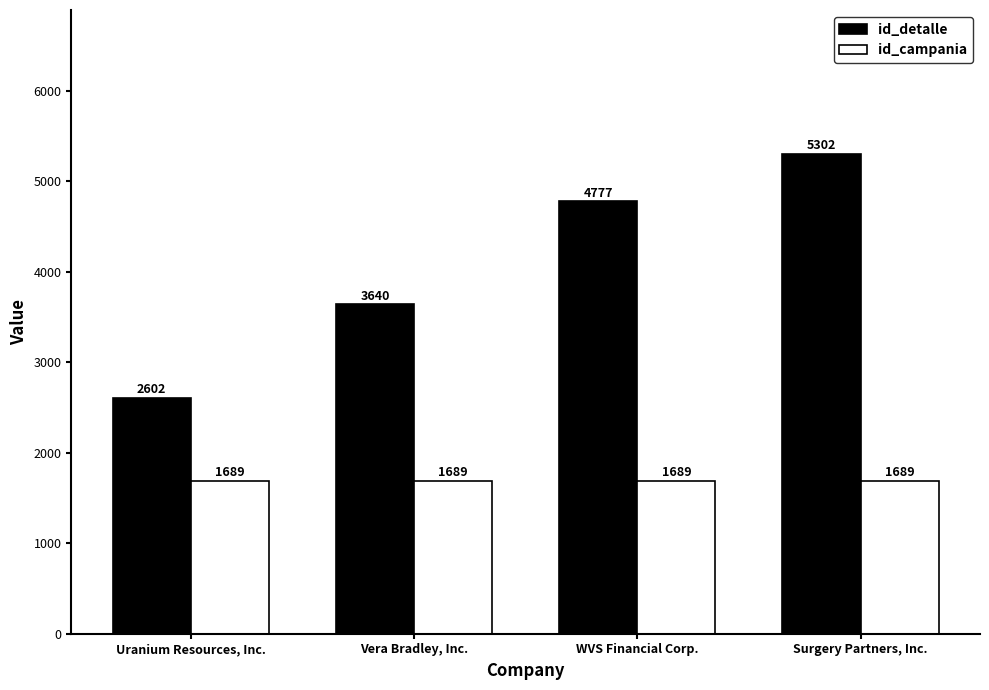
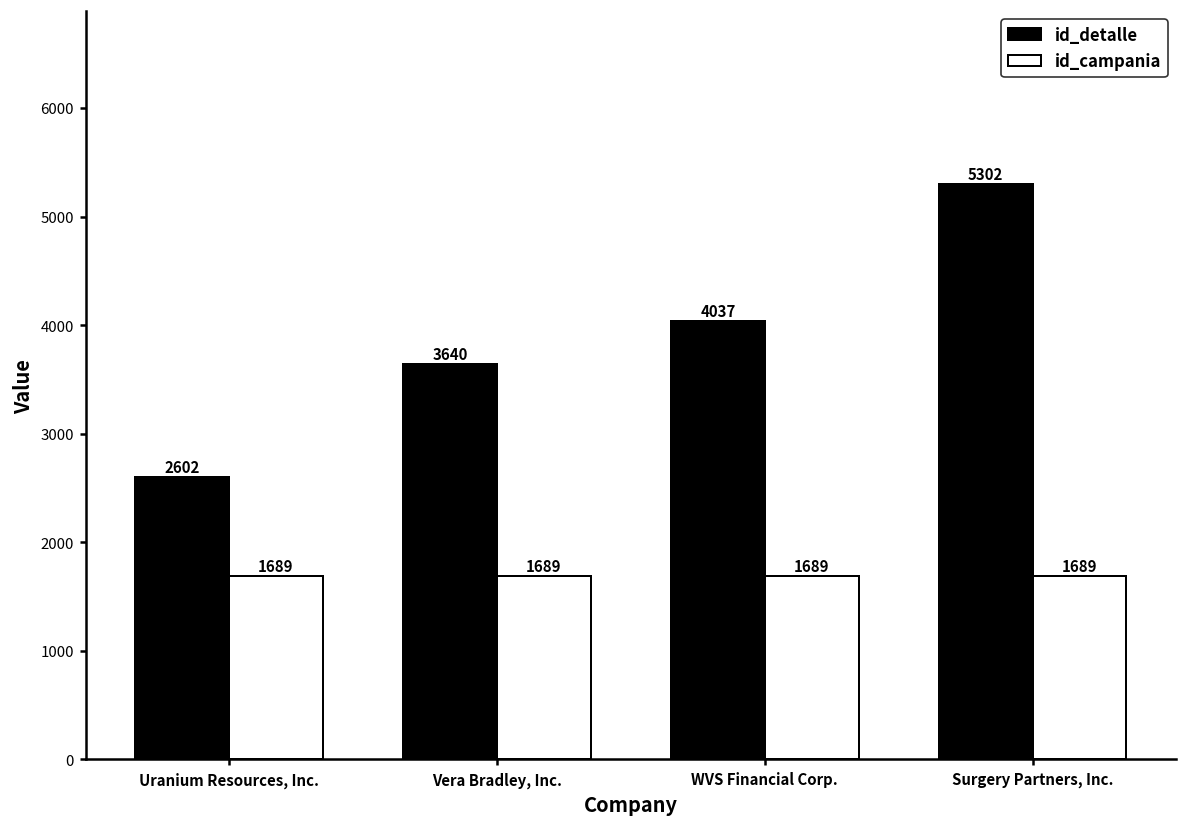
id_detalle, WVS Financial Corp.: 4777 -> 4037
